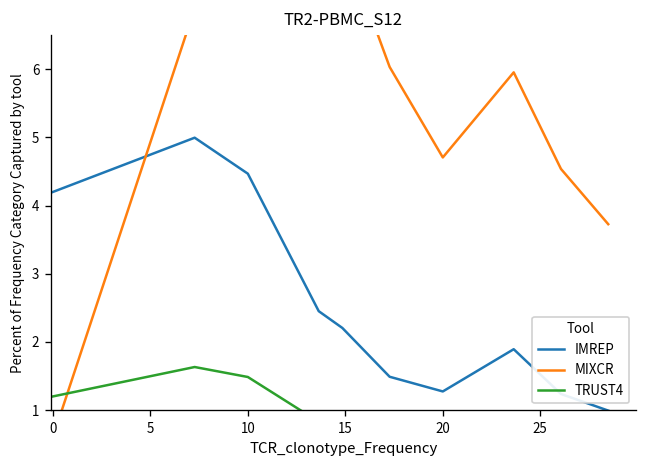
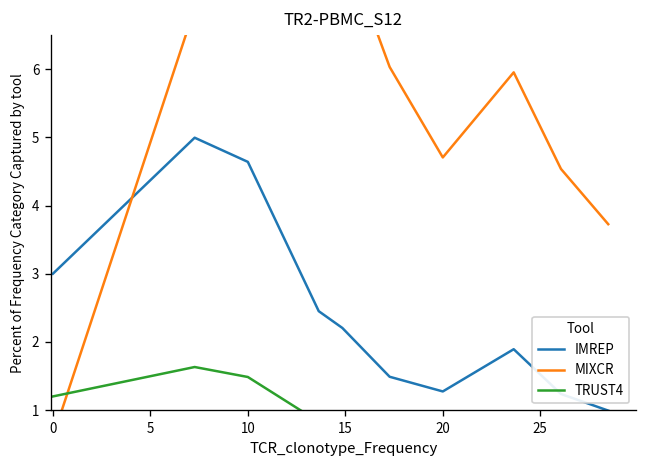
IMREP, 0: 4.2 -> 3.0
IMREP, 10: 4.5 -> 4.6
